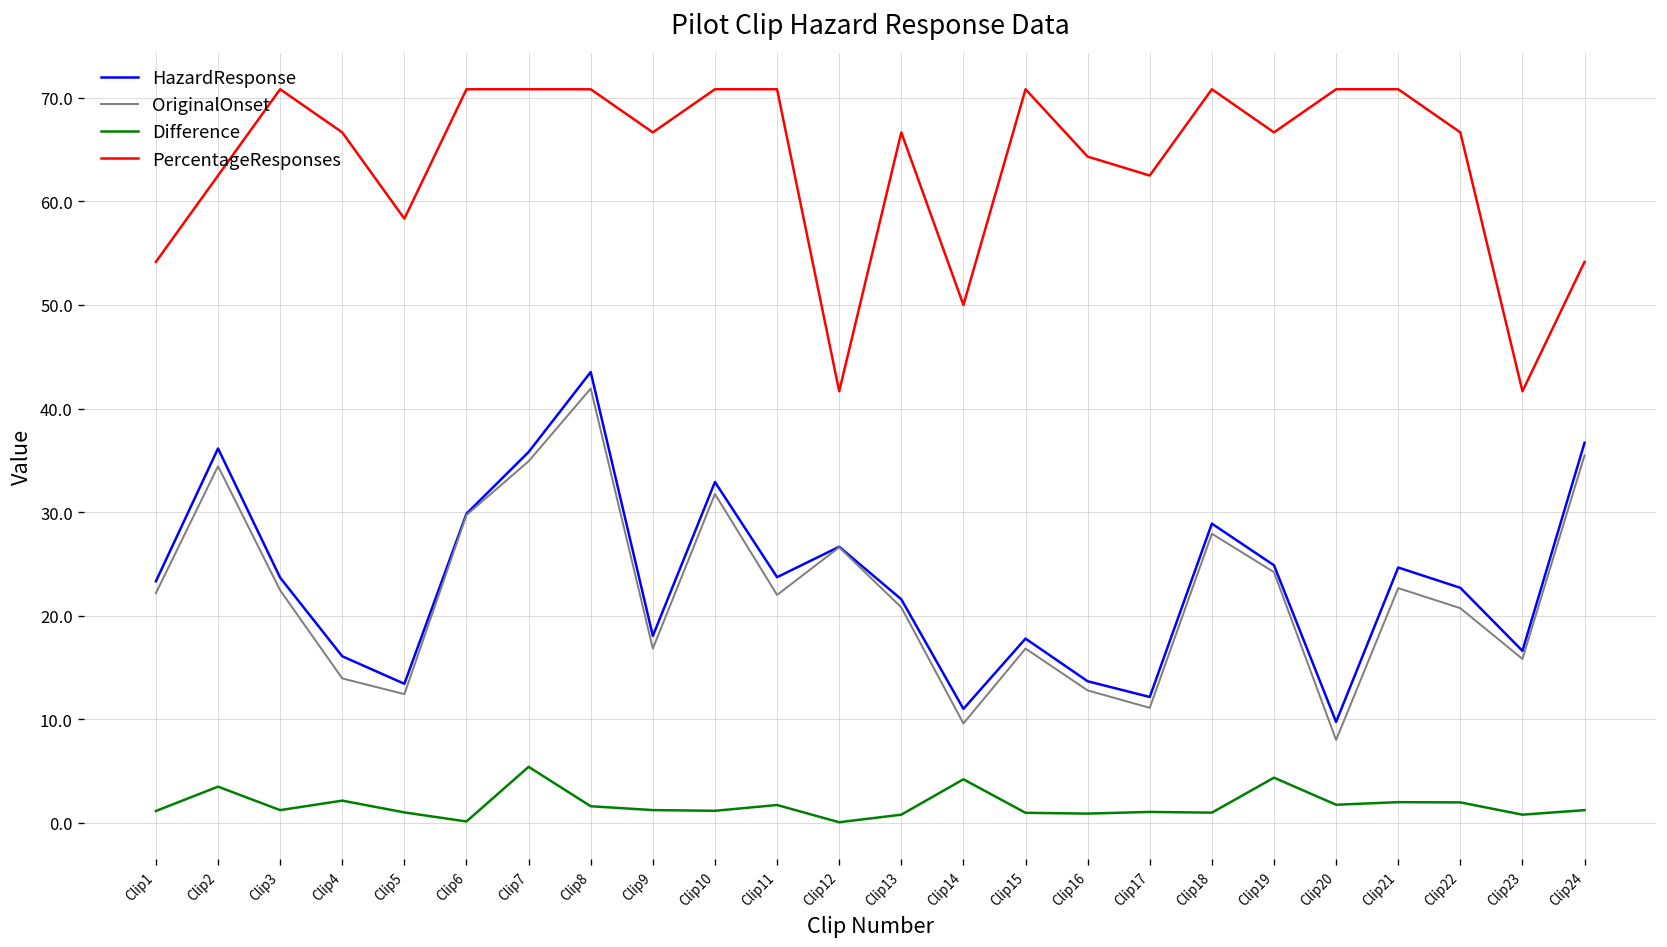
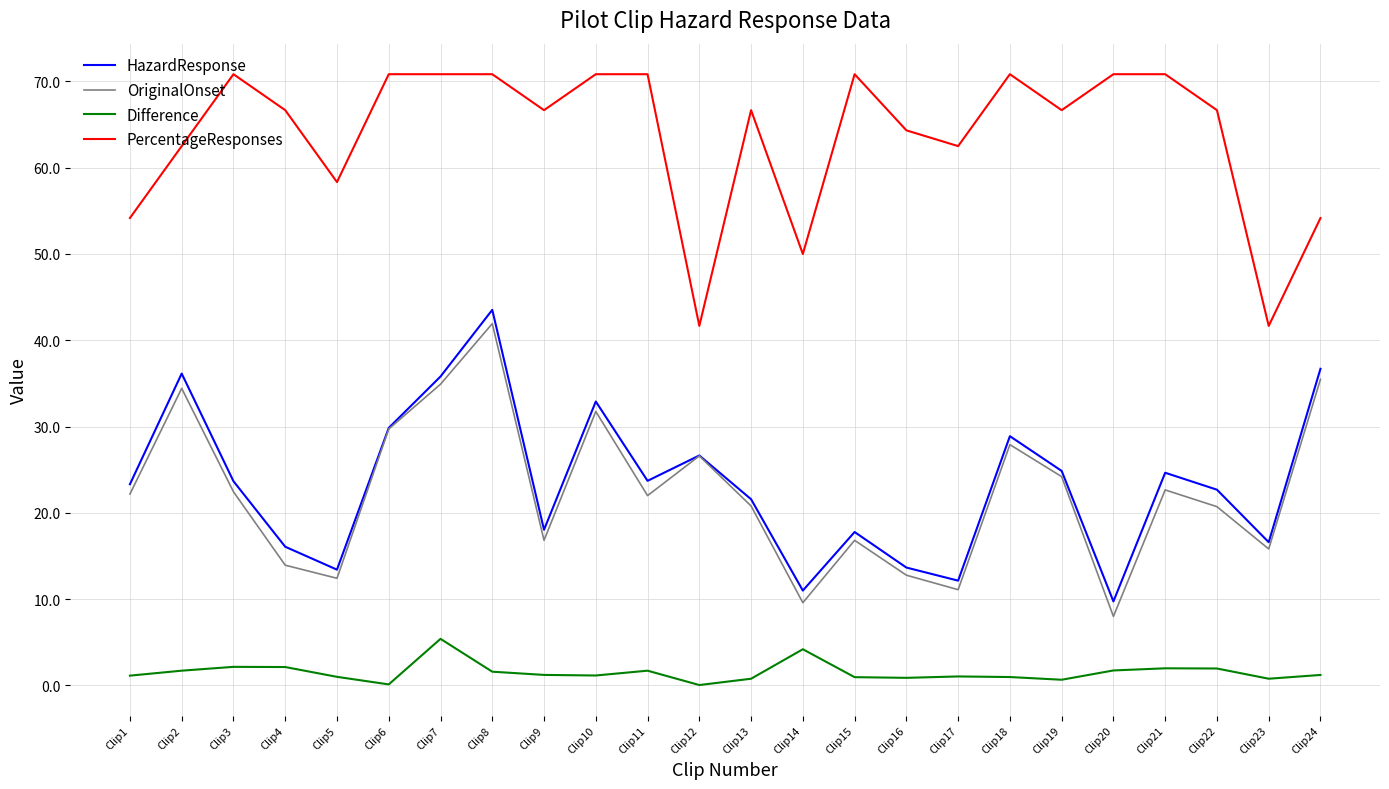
Difference, Clip2: 3 -> 2
Difference, Clip3: 1 -> 2
Difference, Clip19: 4 -> 1
